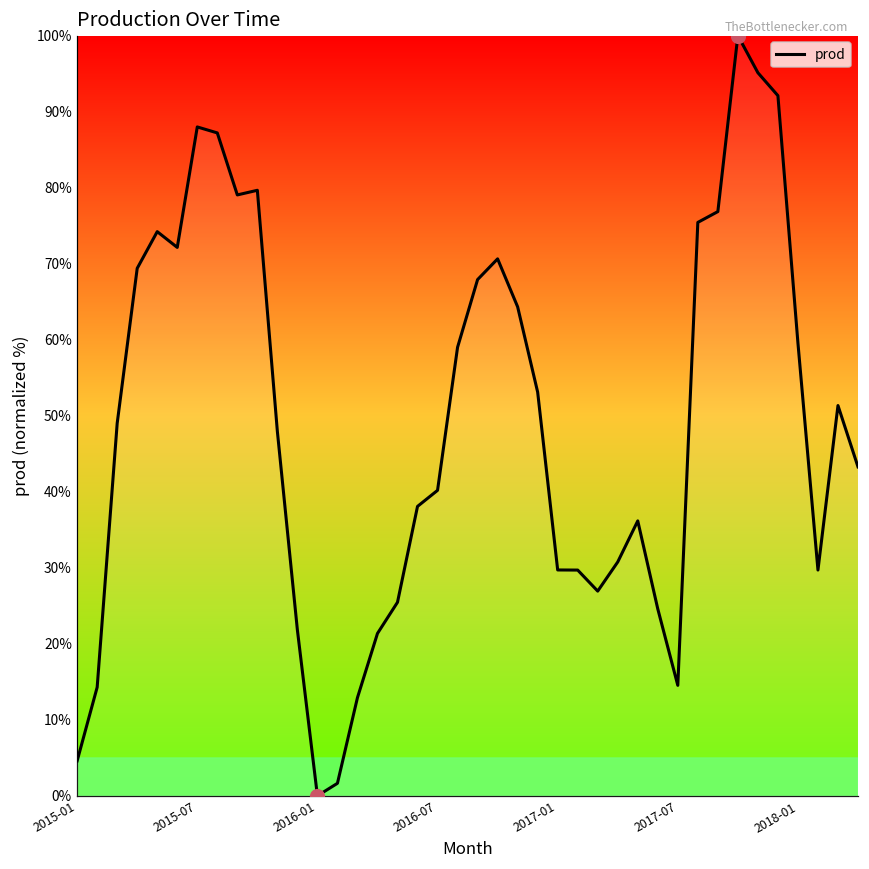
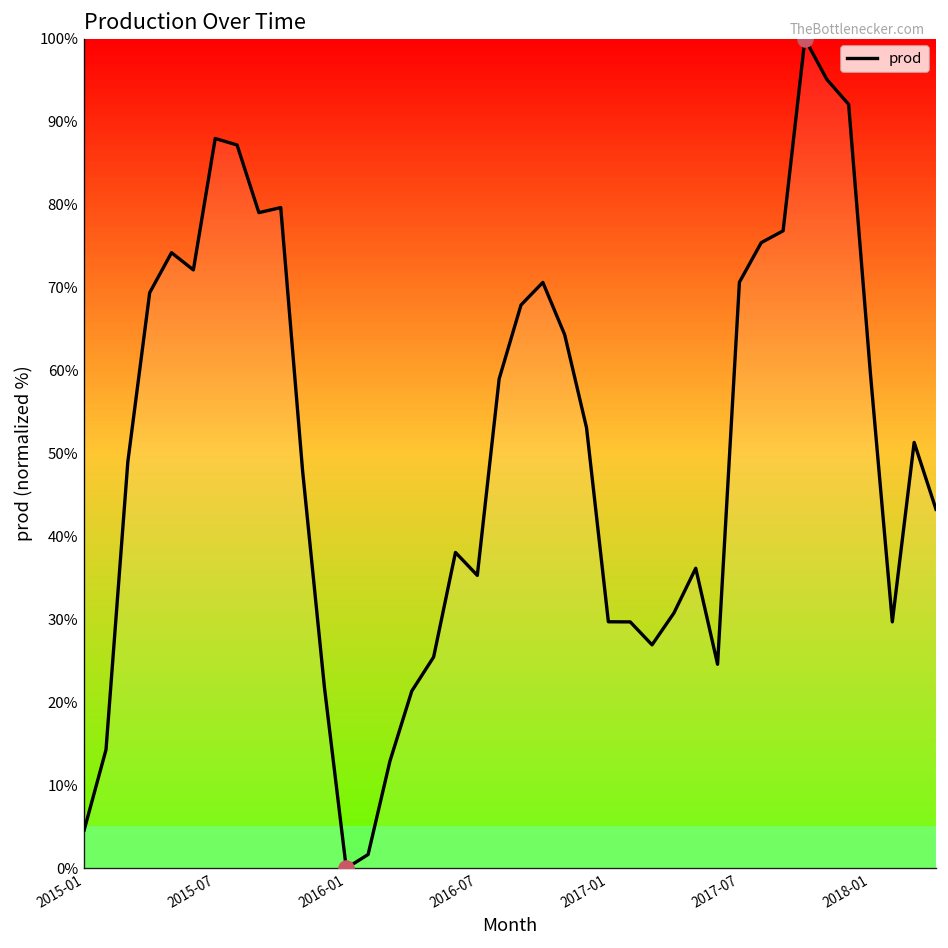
prod, 2016-07: 40% -> 35%
prod, 2017-07: 15% -> 71%
